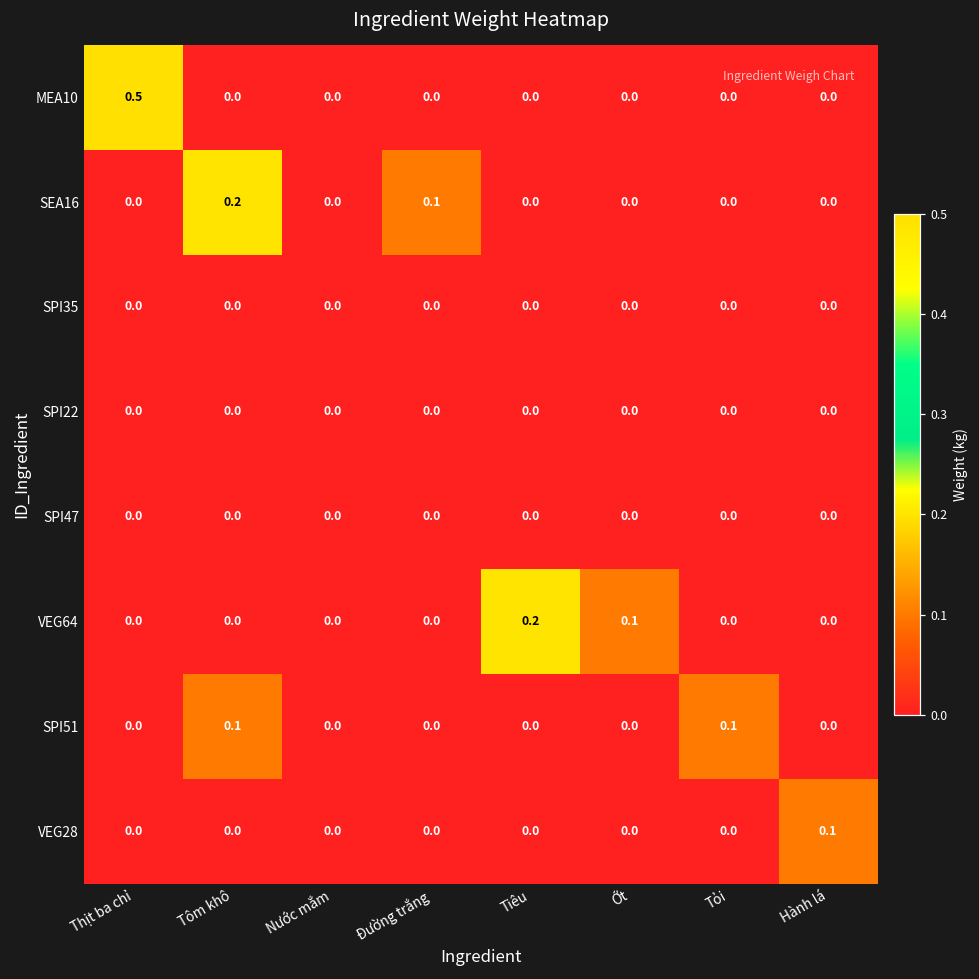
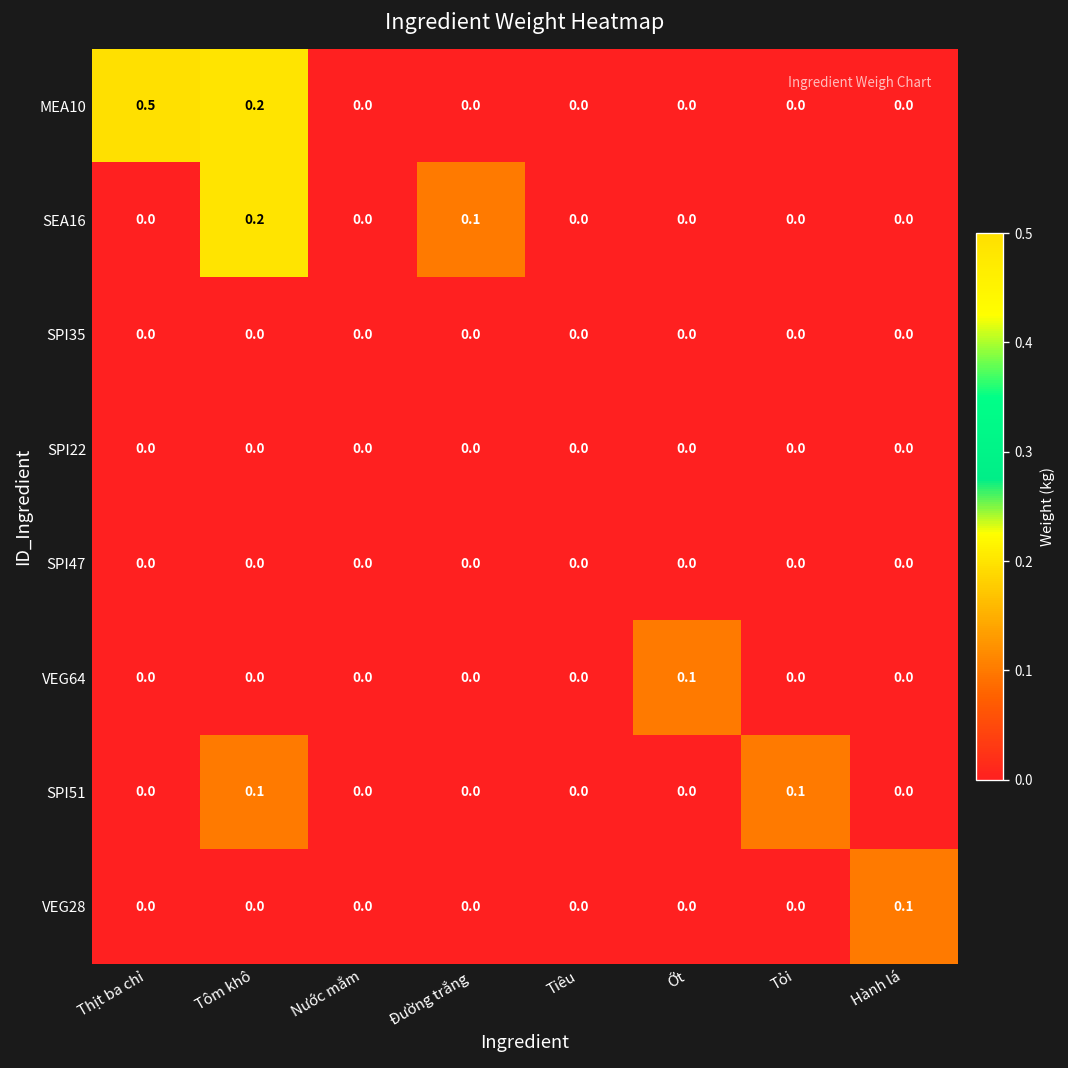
MEA10, Tôm khô: 0.0 -> 0.2
VEG64, Tiêu: 0.2 -> 0.0
